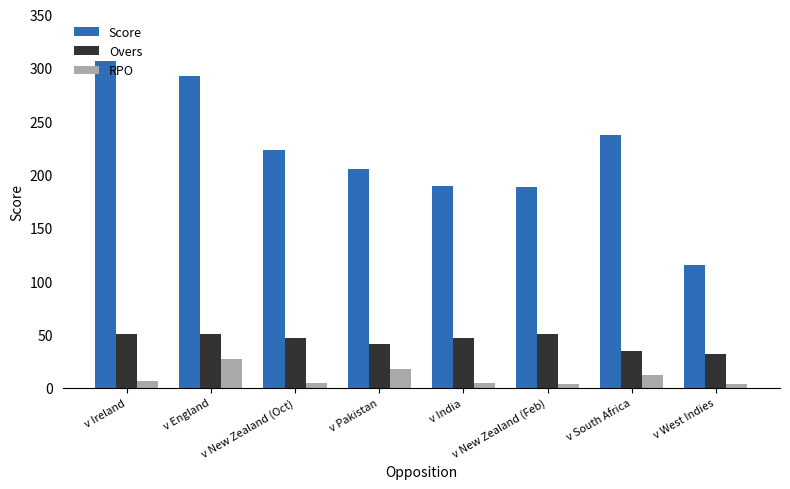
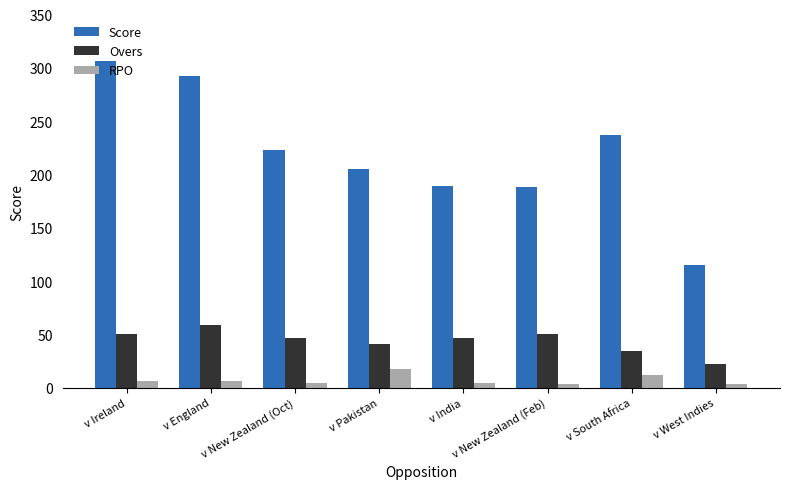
Overs, v England: 50 -> 59
RPO, v England: 26 -> 6
Overs, v West Indies: 31 -> 22
